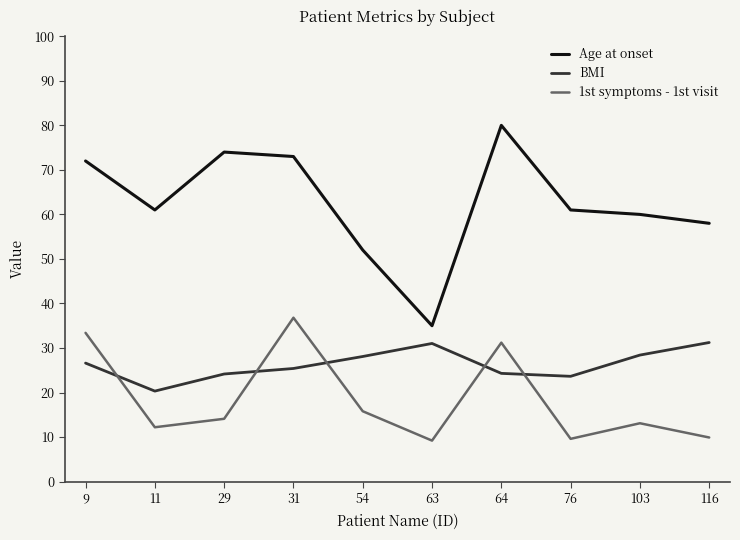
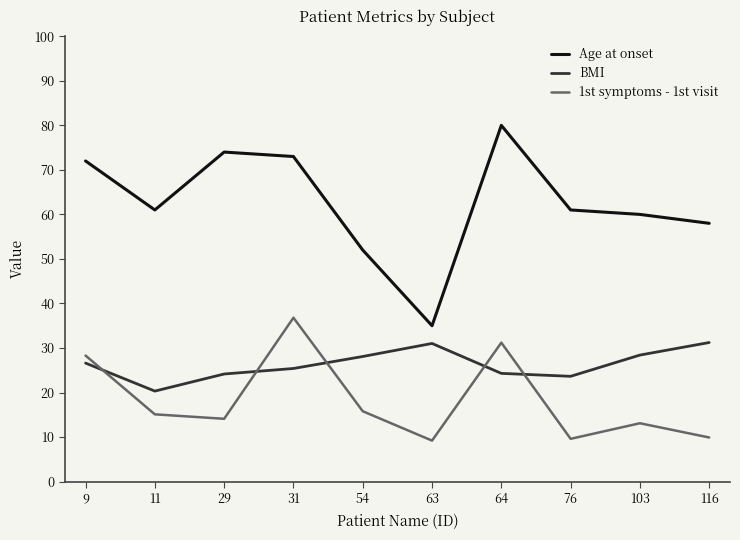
1st symptoms - 1st visit, 9: 33 -> 28
1st symptoms - 1st visit, 11: 12 -> 15
